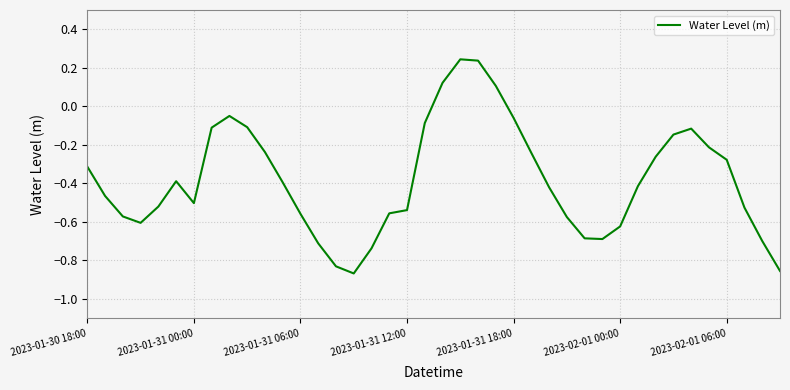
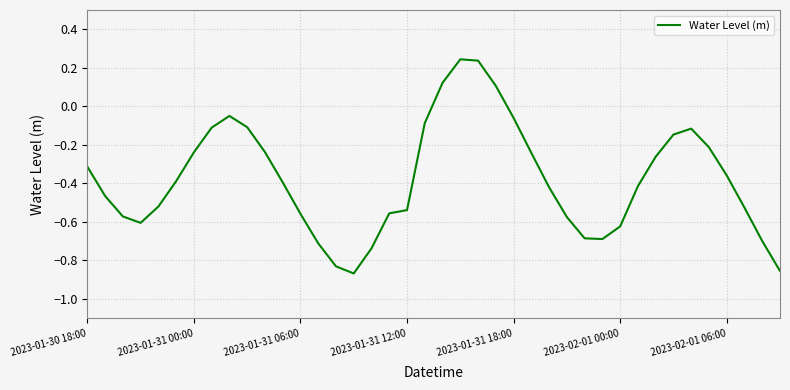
2023-01-31 00:00: -0.50 -> -0.24
2023-02-01 06:00: -0.28 -> -0.36
